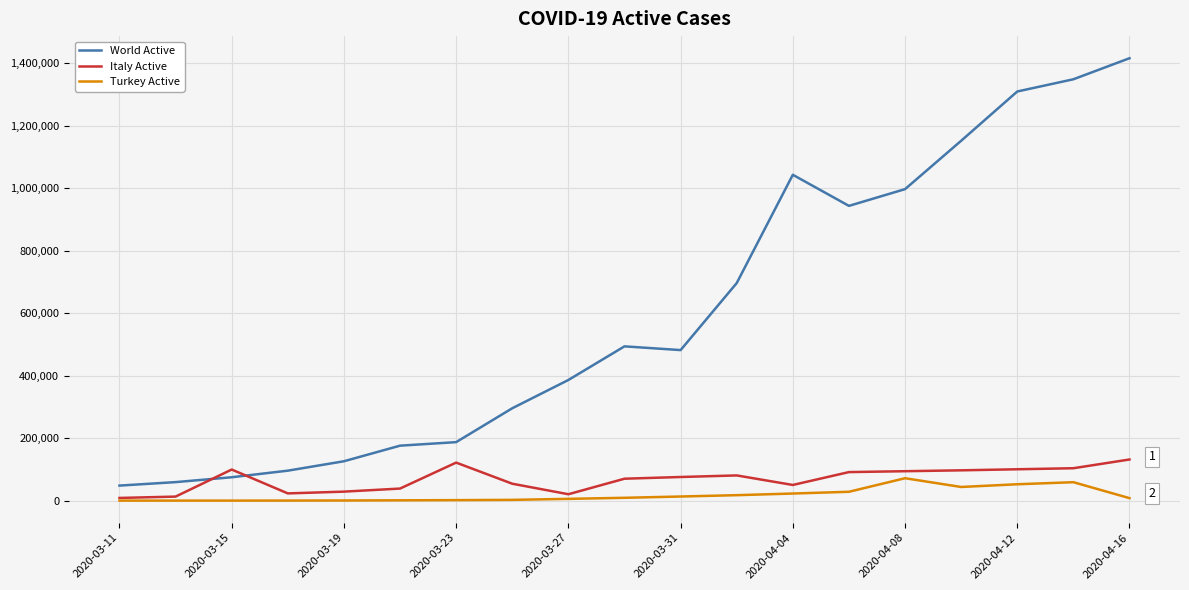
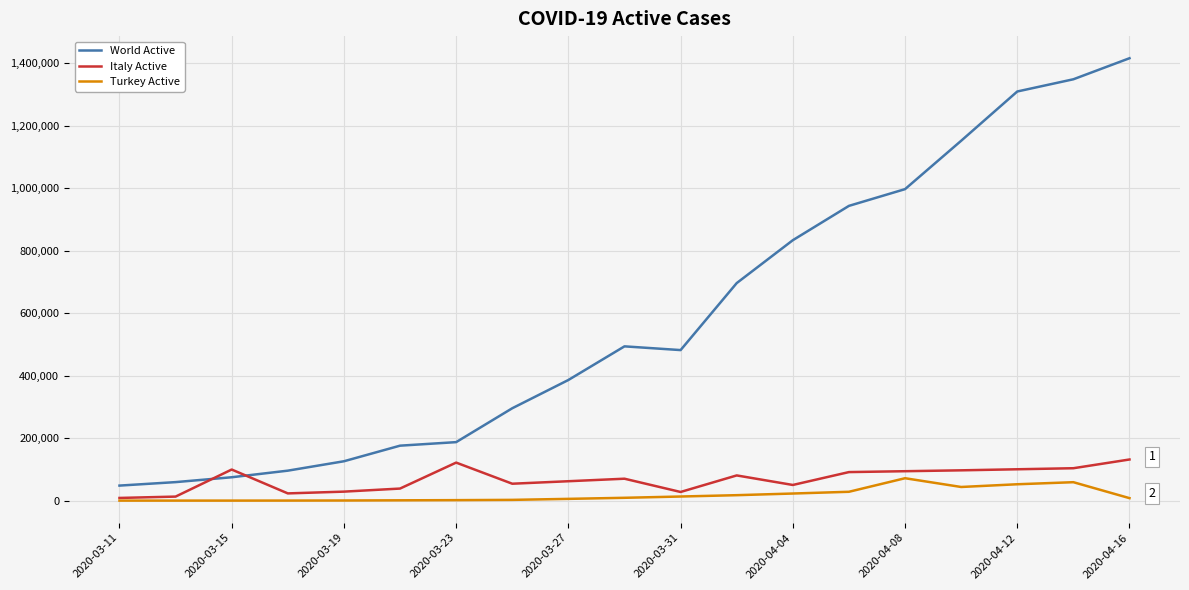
Italy Active, 2020-03-27: 20,000 -> 60,000
Italy Active, 2020-03-31: 80,000 -> 30,000
World Active, 2020-04-04: 1,040,000 -> 830,000
